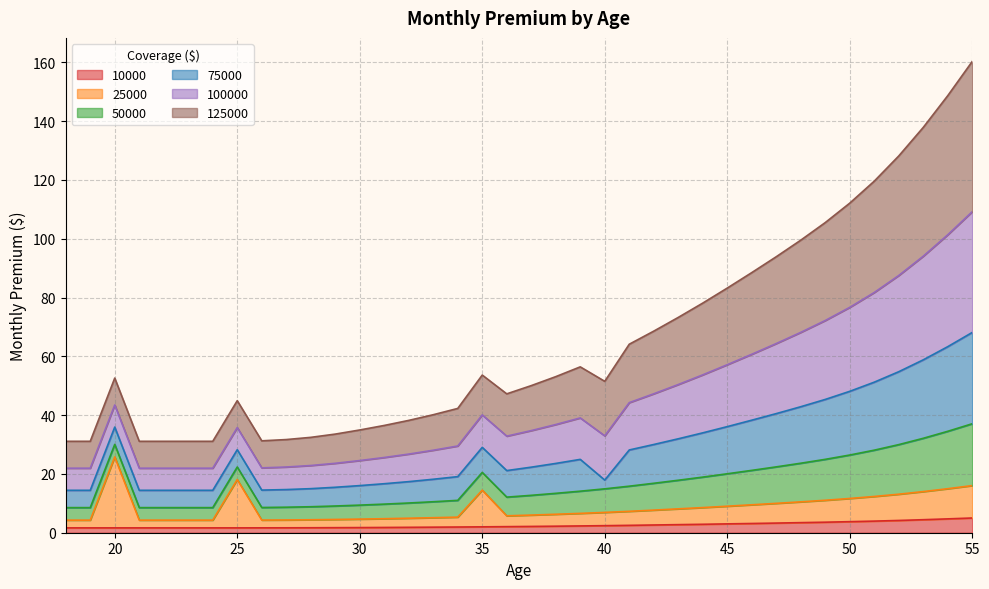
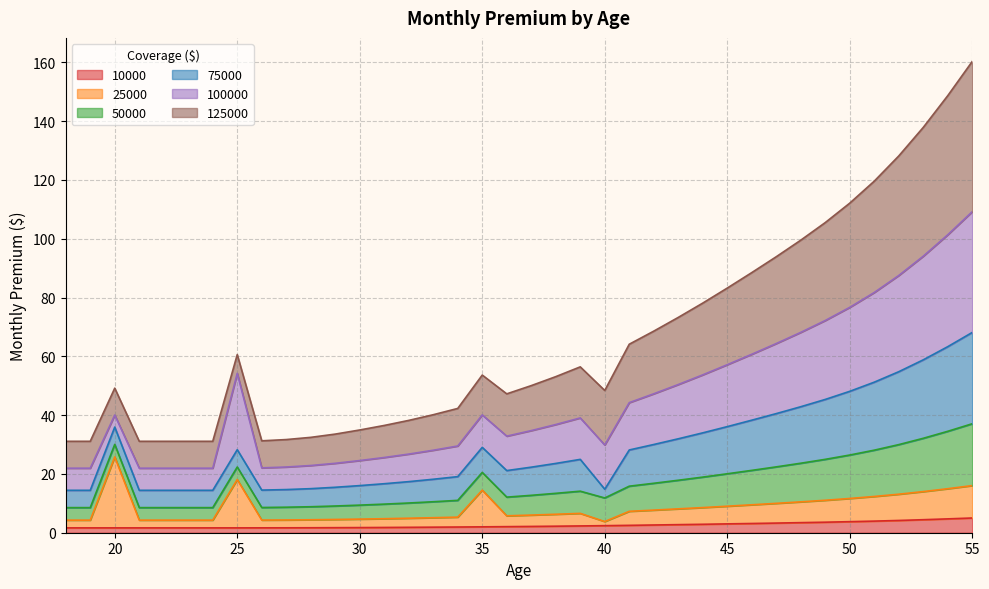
100000, 20: 8 -> 4
100000, 25: 8 -> 26
125000, 25: 9 -> 6
25000, 40: 5 -> 1
